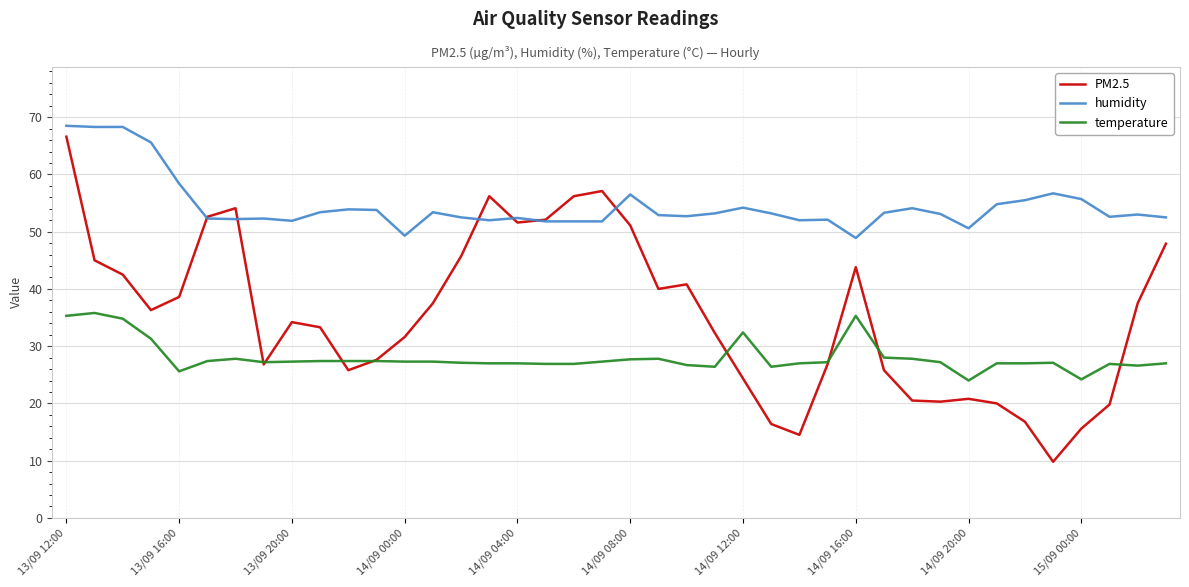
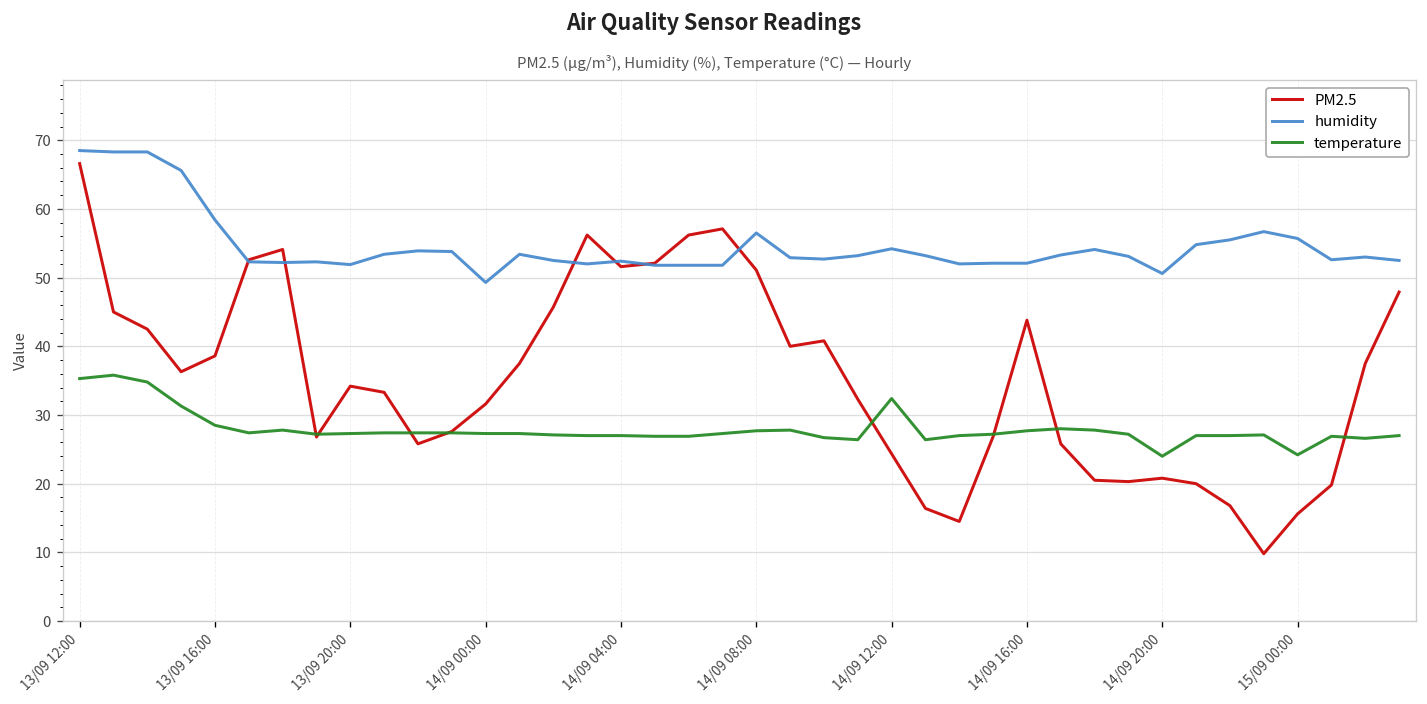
temperature, 13/09 16:00: 26 -> 29
humidity, 14/09 16:00: 49 -> 52
temperature, 14/09 16:00: 35 -> 28
